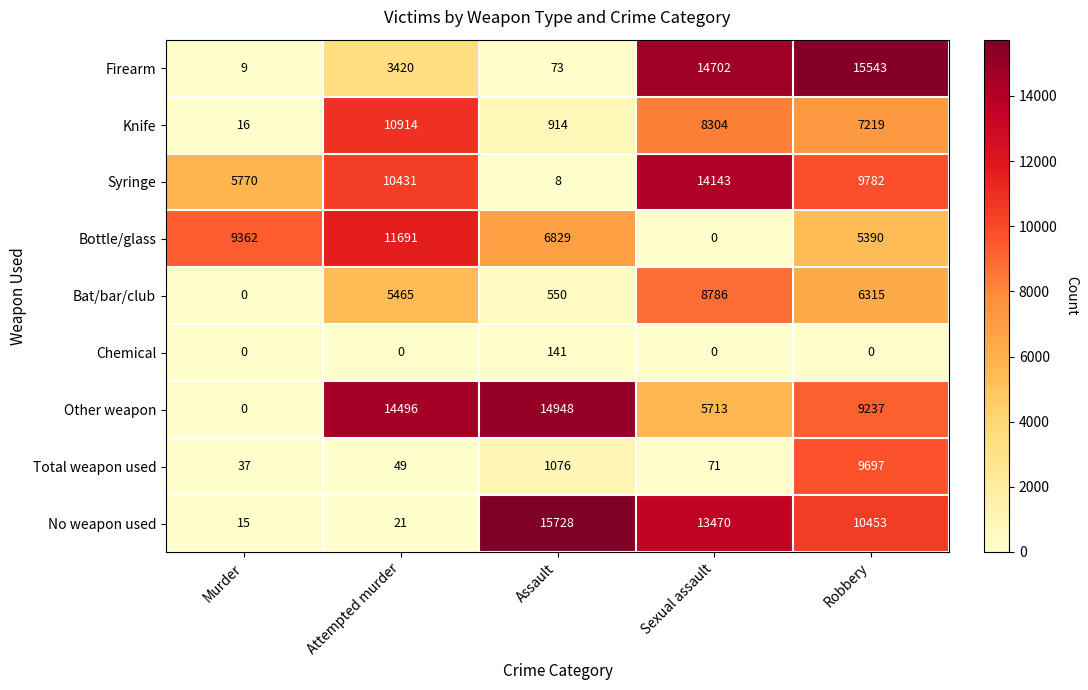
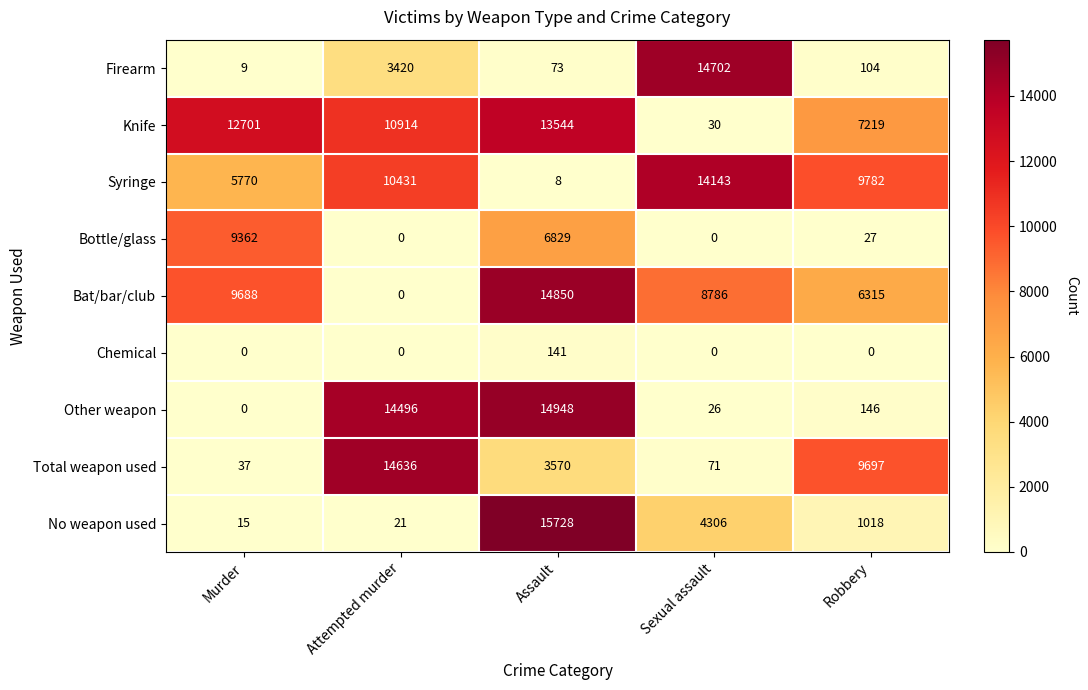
Firearm, Robbery: 15543 -> 104
Knife, Murder: 16 -> 12701
Knife, Assault: 914 -> 13544
Knife, Sexual assault: 8304 -> 30
Bottle/glass, Attempted murder: 11691 -> 0
Bottle/glass, Robbery: 5390 -> 27
Bat/bar/club, Murder: 0 -> 9688
Bat/bar/club, Attempted murder: 5465 -> 0
Bat/bar/club, Assault: 550 -> 14850
Other weapon, Sexual assault: 5713 -> 26
Other weapon, Robbery: 9237 -> 146
Total weapon used, Attempted murder: 49 -> 14636
Total weapon used, Assault: 1076 -> 3570
No weapon used, Sexual assault: 13470 -> 4306
No weapon used, Robbery: 10453 -> 1018
